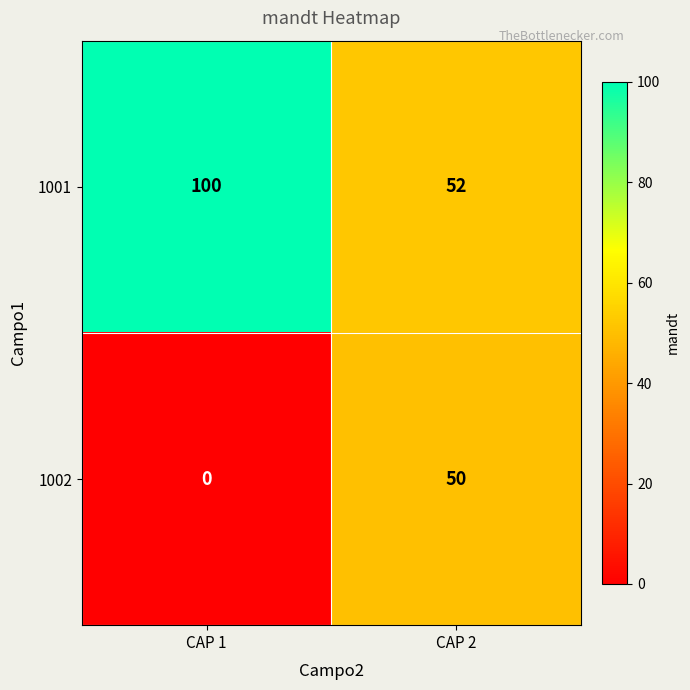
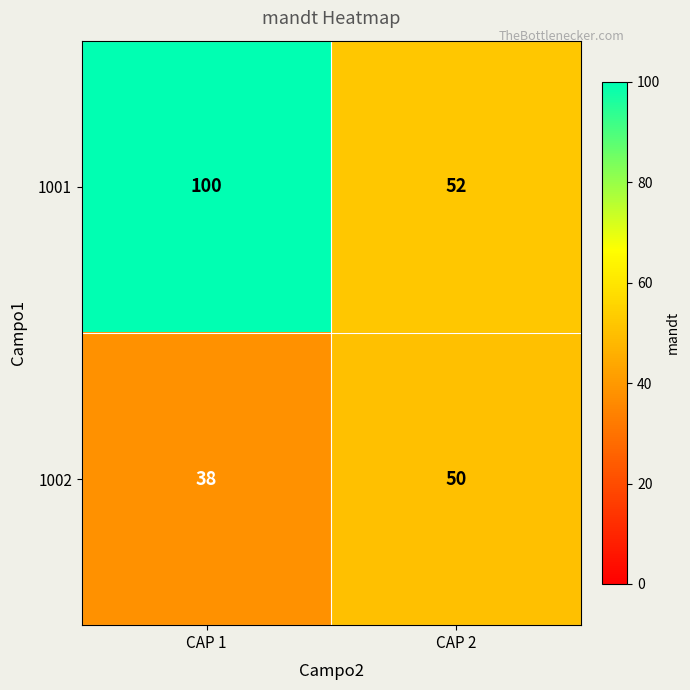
1002, CAP 1: 0 -> 38
